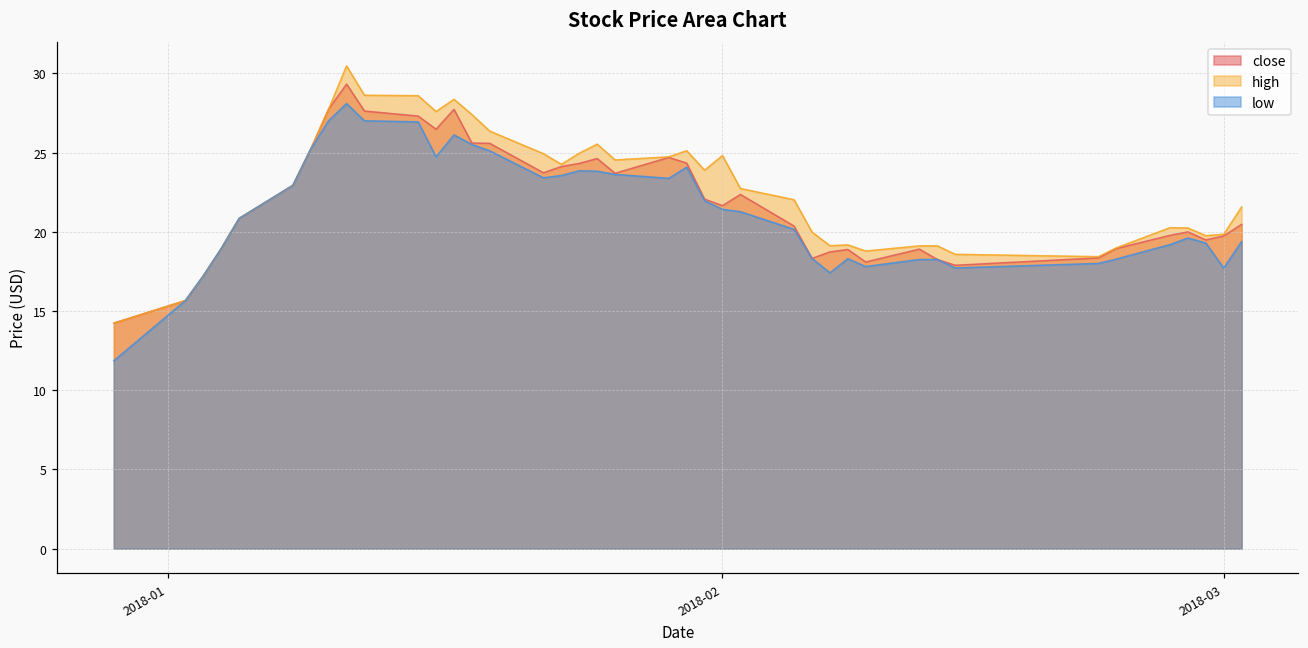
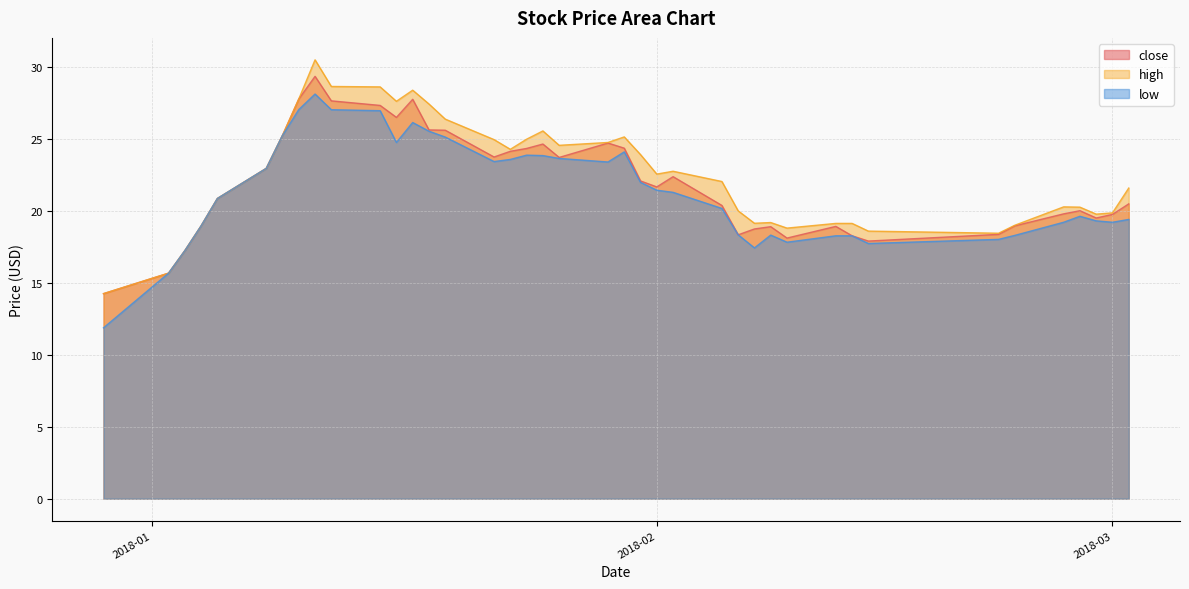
high, 2018-02: 24.8 -> 22.5
low, 2018-03: 17.7 -> 19.2
